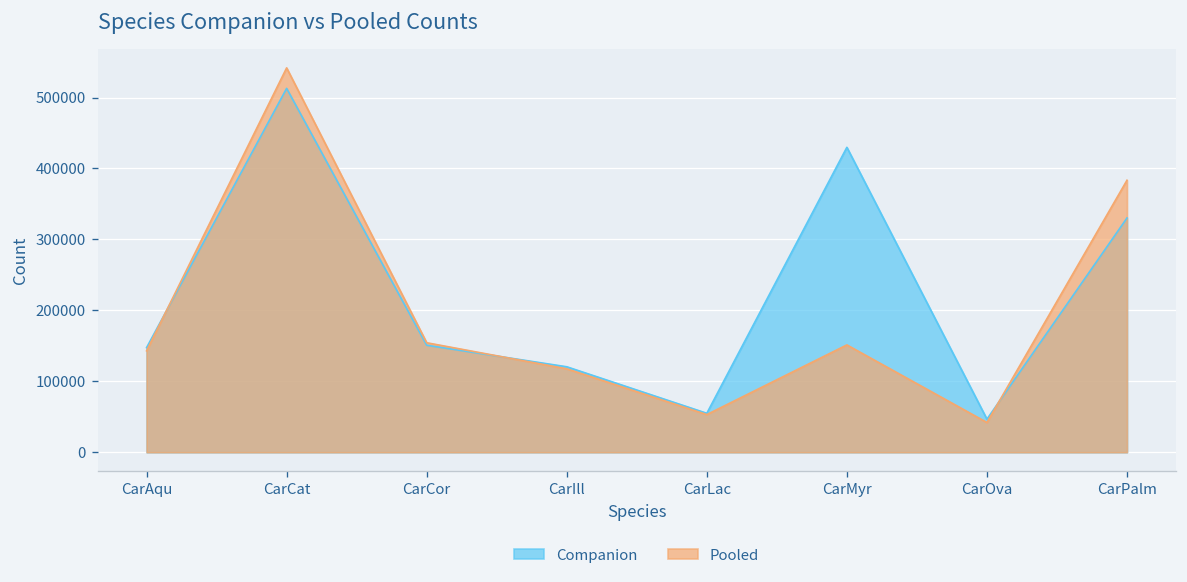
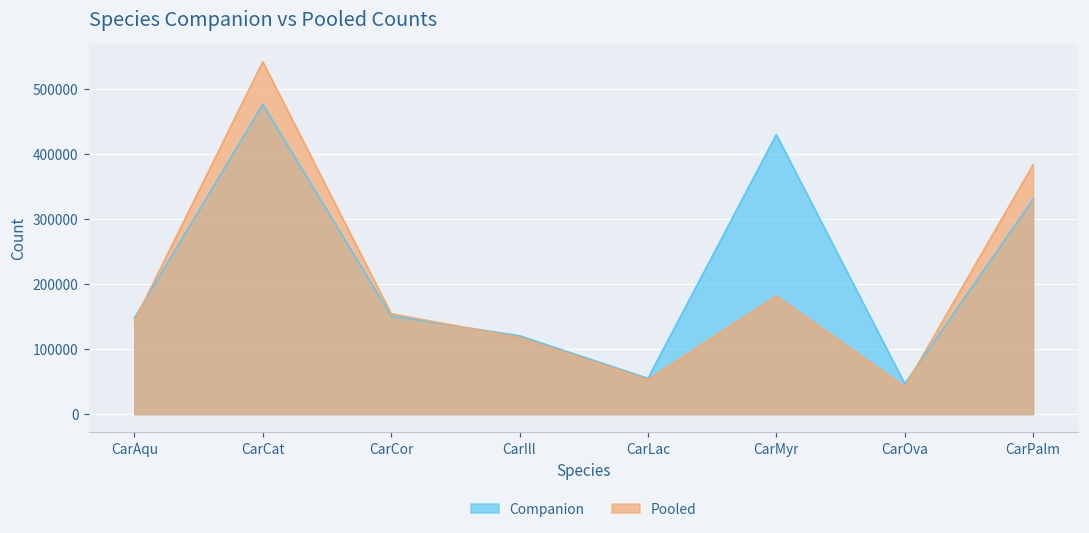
Companion, CarCat: 510000 -> 480000
Pooled, CarMyr: 150000 -> 180000
